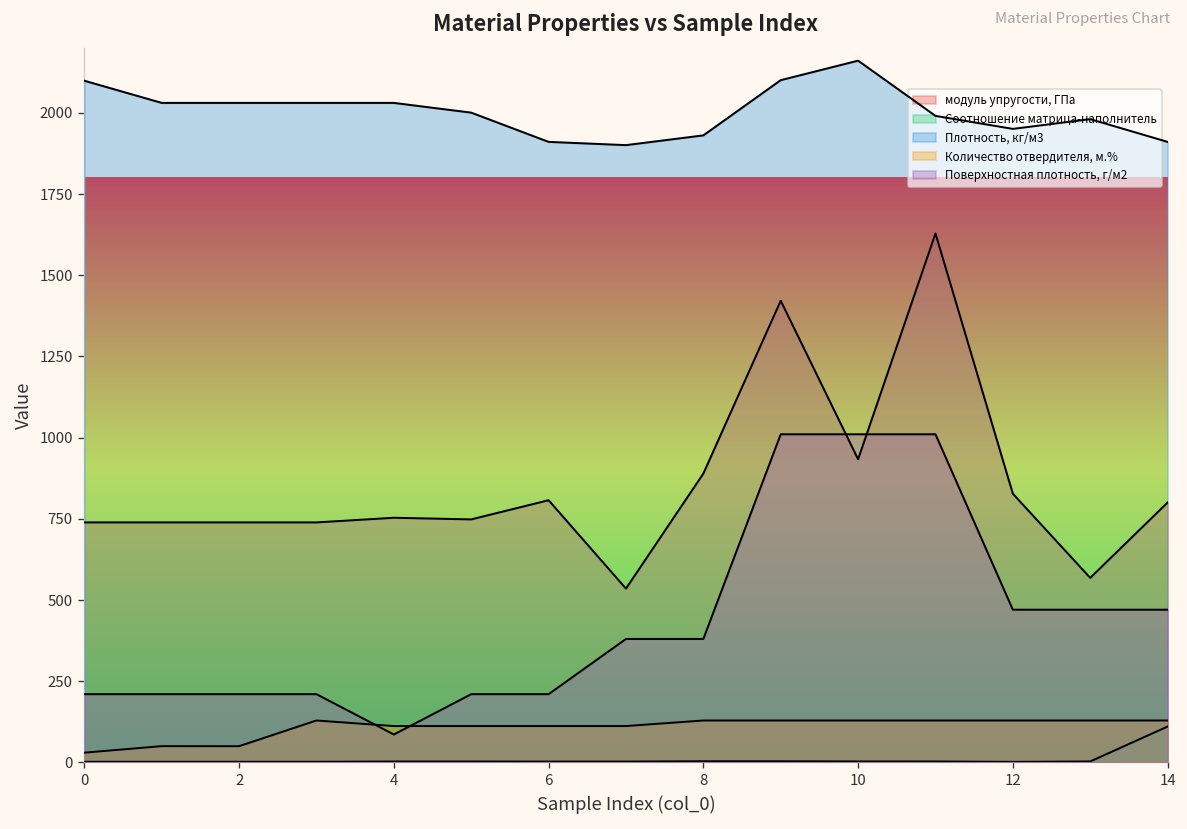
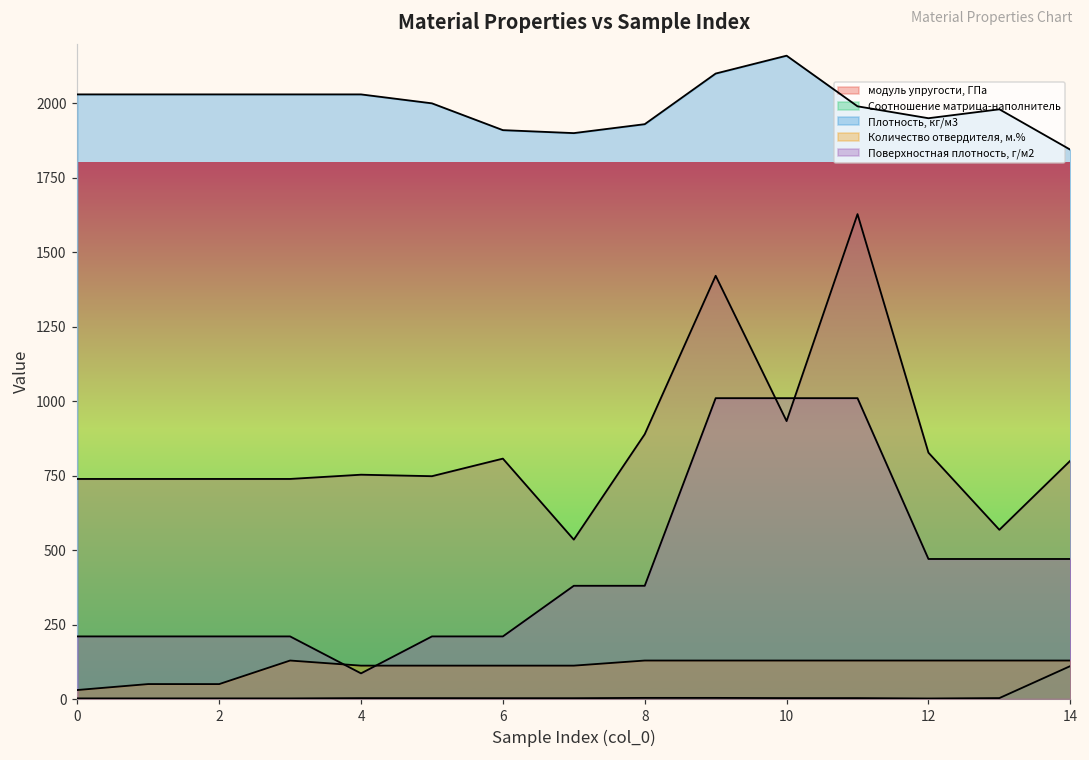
Плотность, кг/м3, 0: 2100 -> 2030
Плотность, кг/м3, 14: 1910 -> 1840
